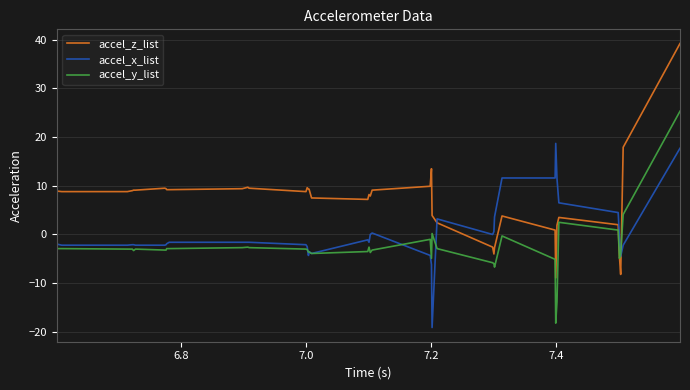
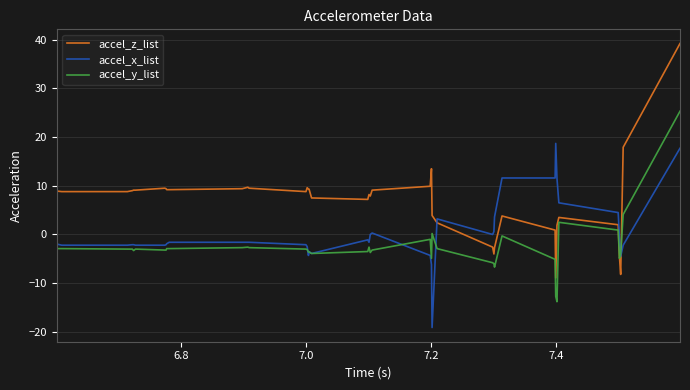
accel_y_list, 7.4: -18 -> -13
